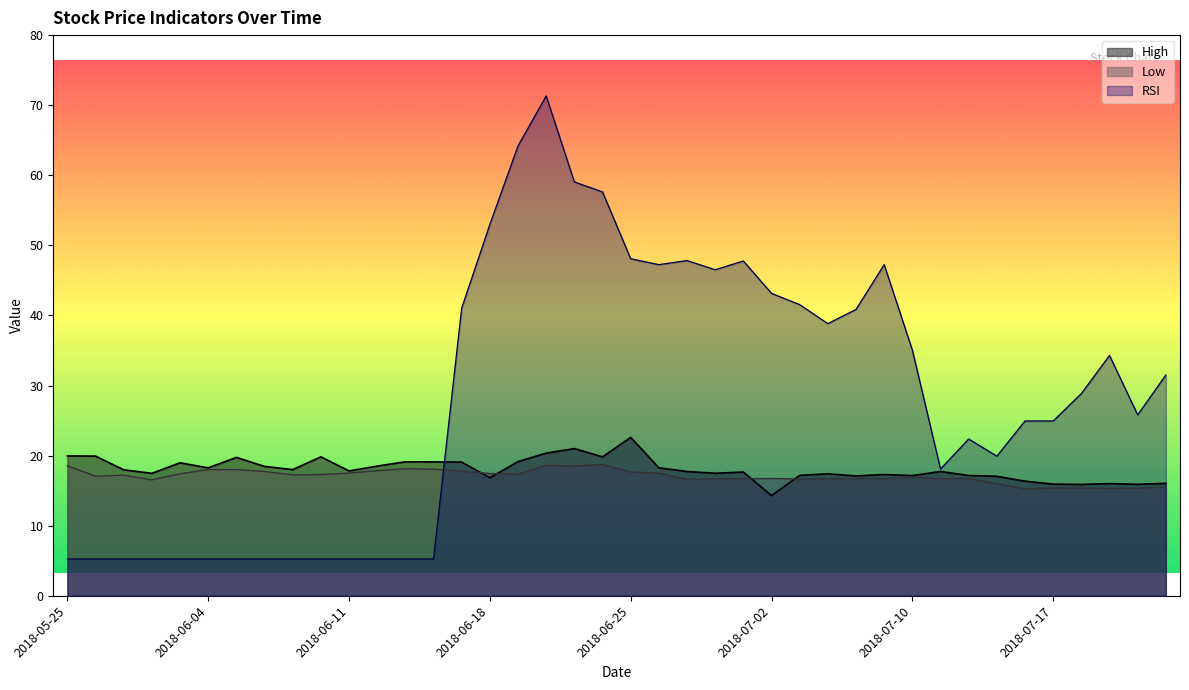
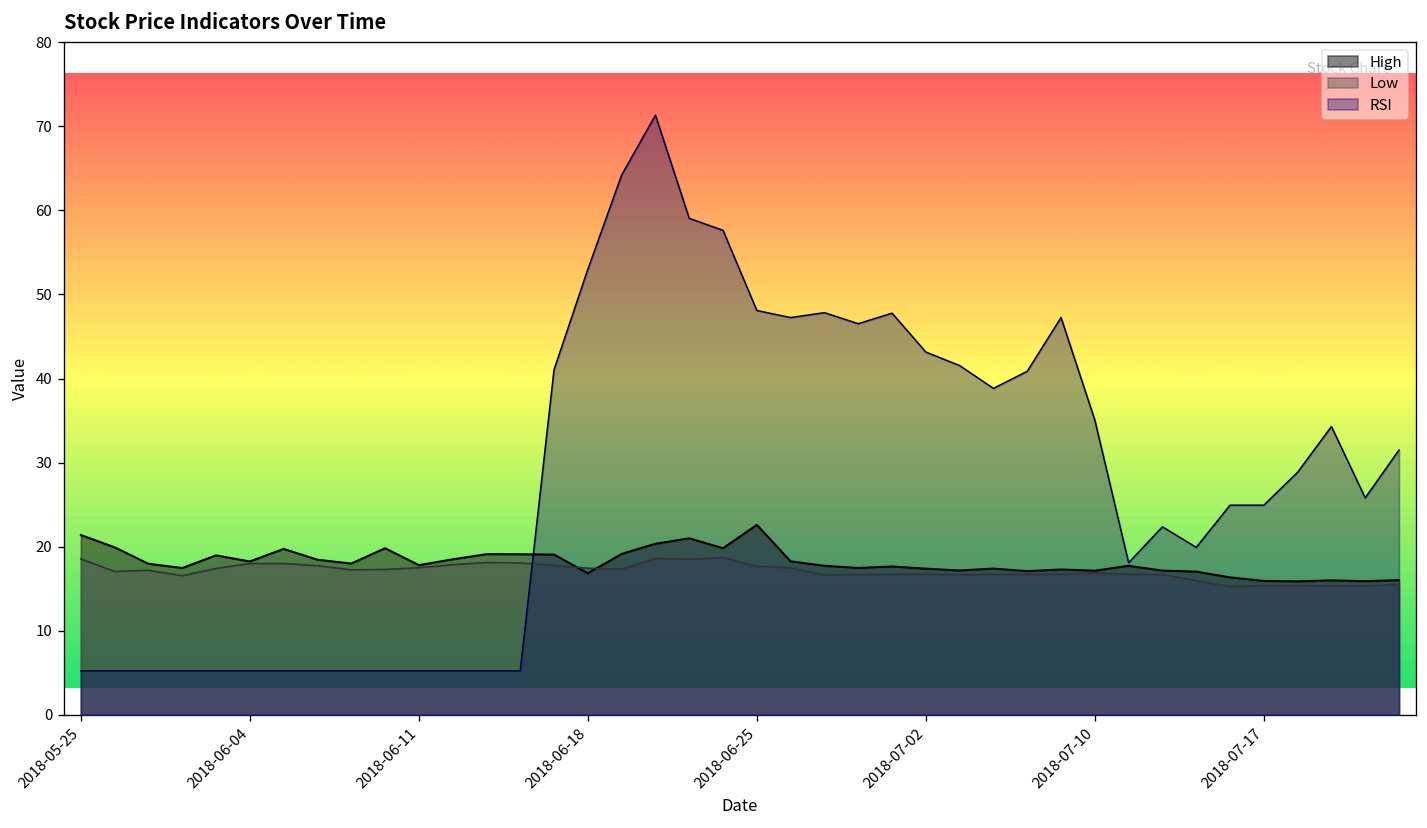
High, 2018-05-25: 20 -> 21
High, 2018-07-02: 14 -> 17
